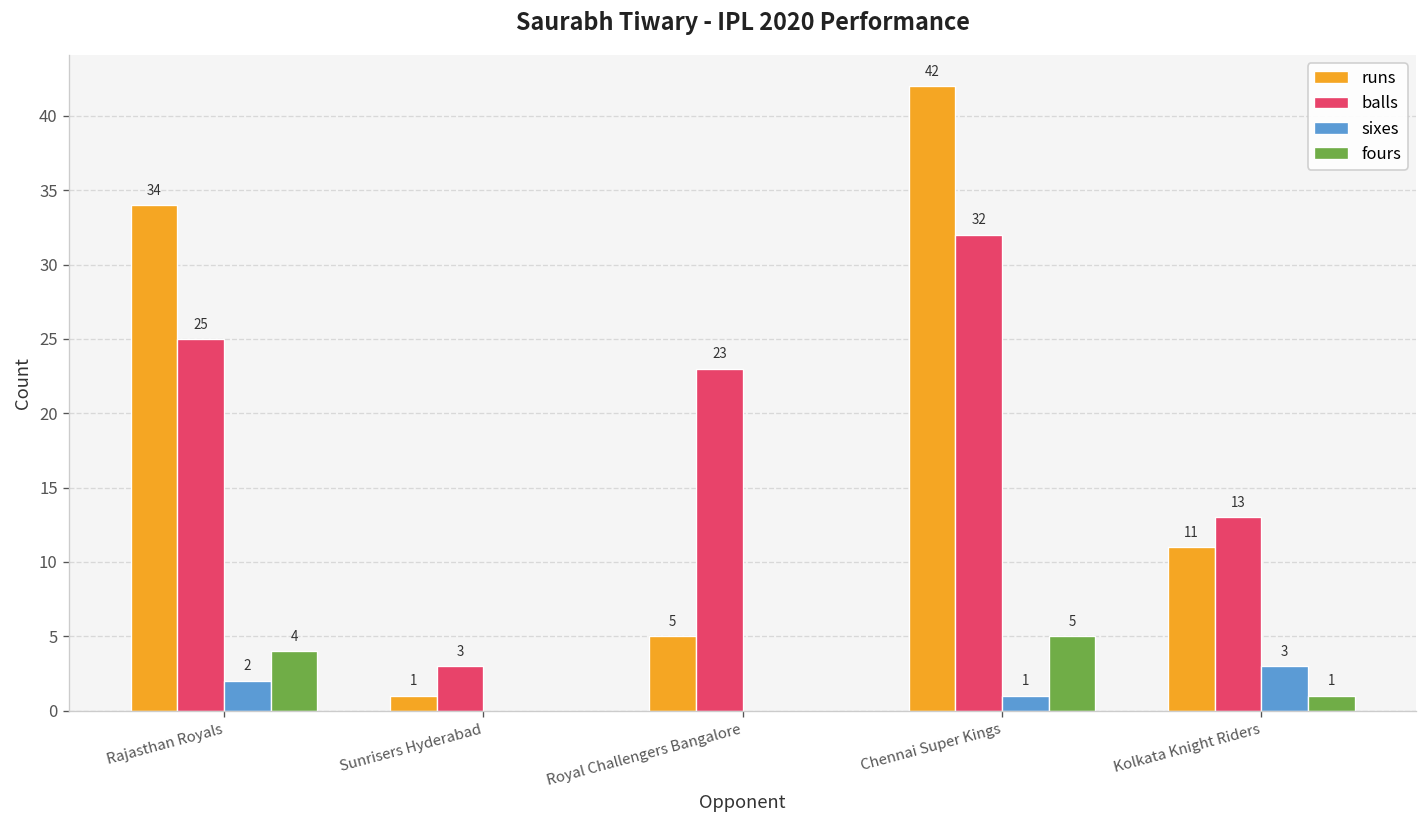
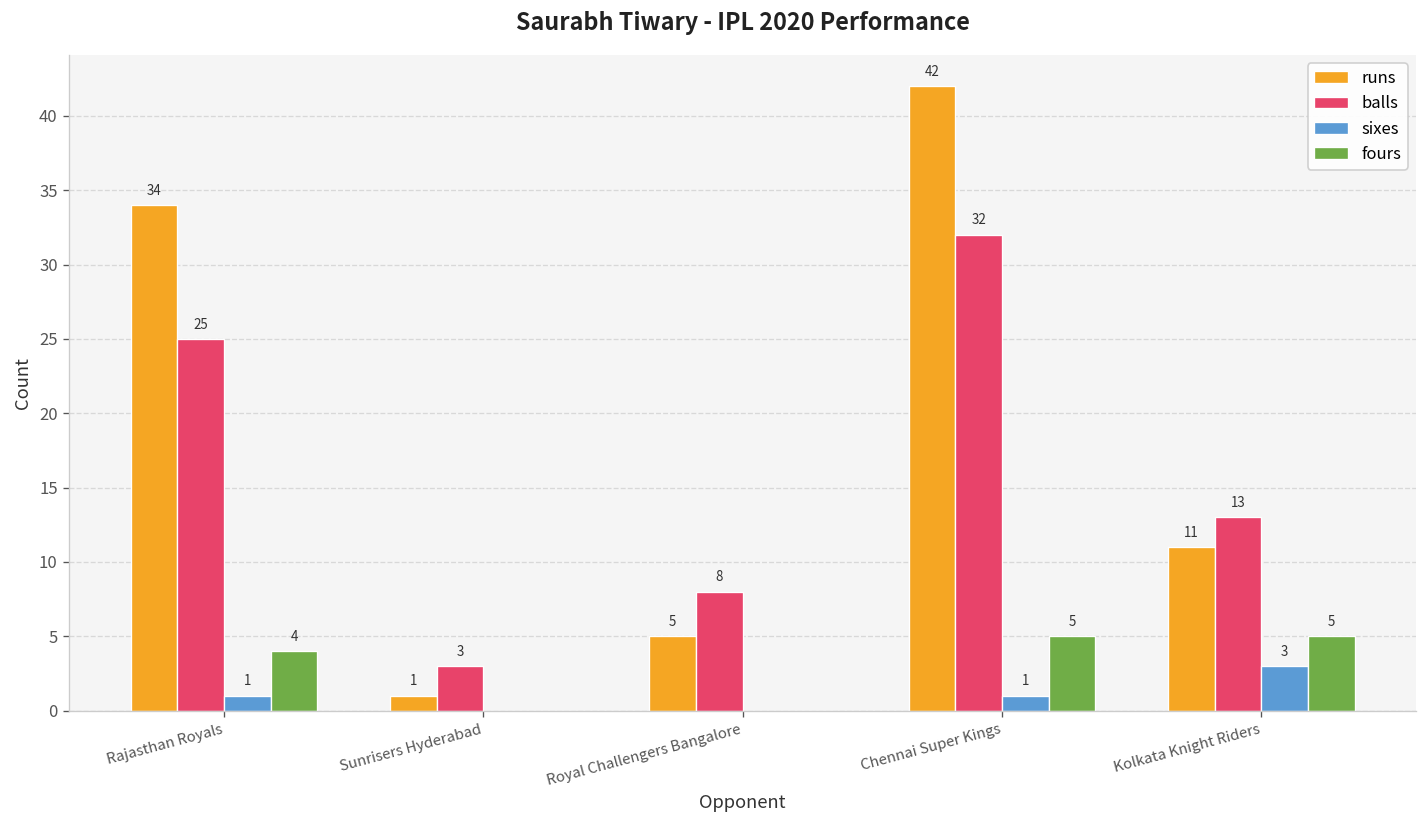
sixes, Rajasthan Royals: 2 -> 1
balls, Royal Challengers Bangalore: 23 -> 8
fours, Kolkata Knight Riders: 1 -> 5
